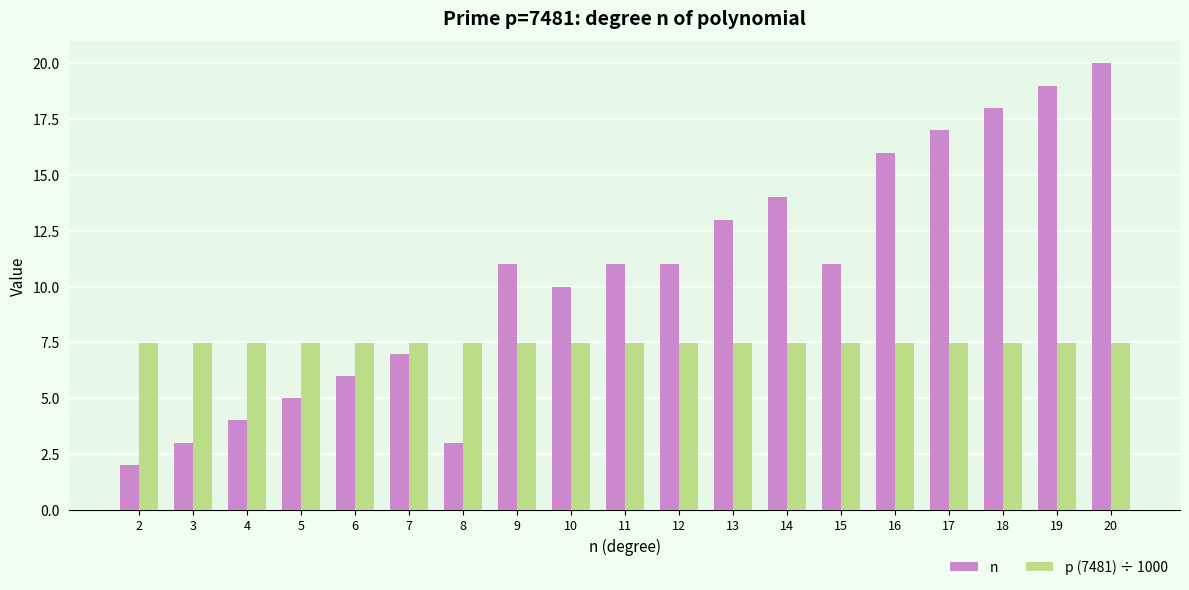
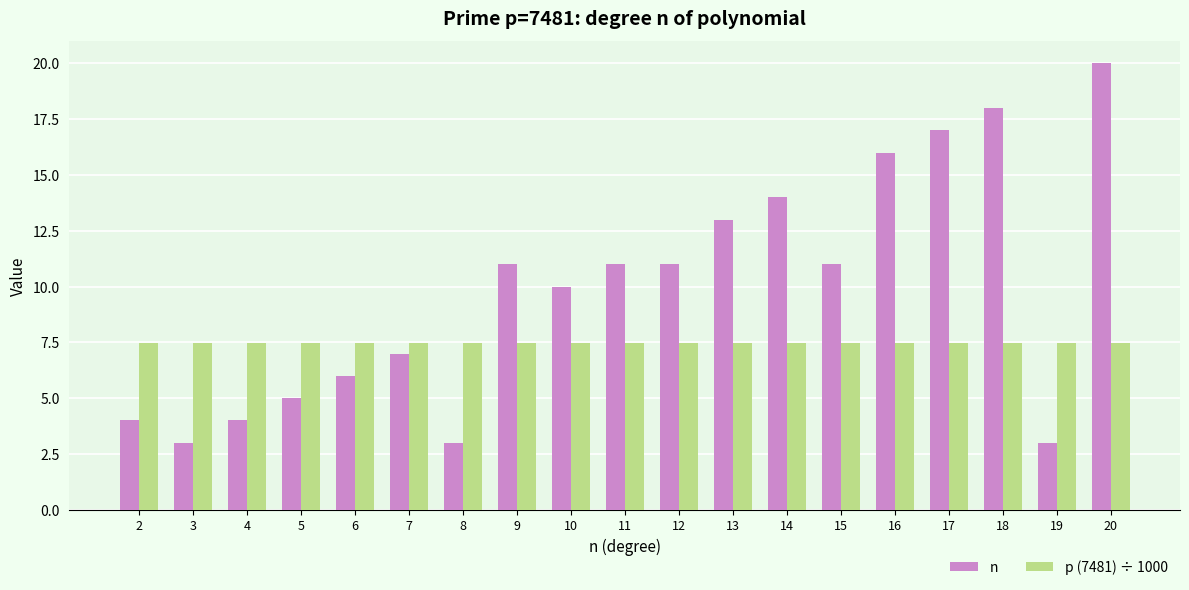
n, 2: 2 -> 4
n, 19: 19 -> 3
